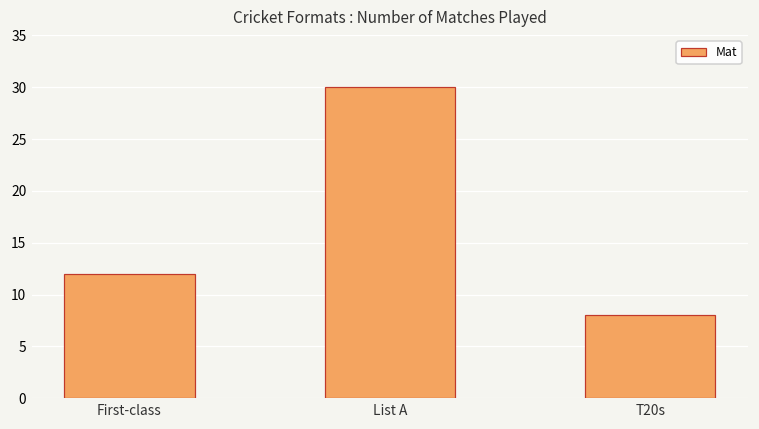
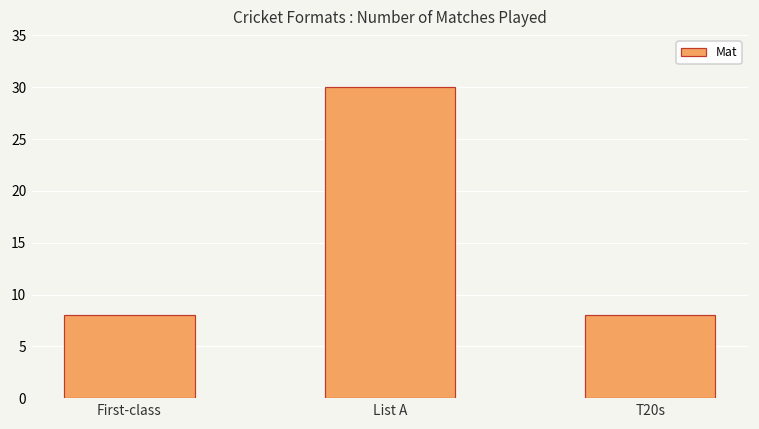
First-class: 12 -> 8
